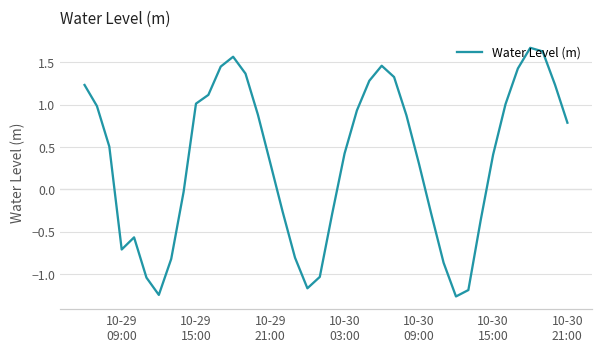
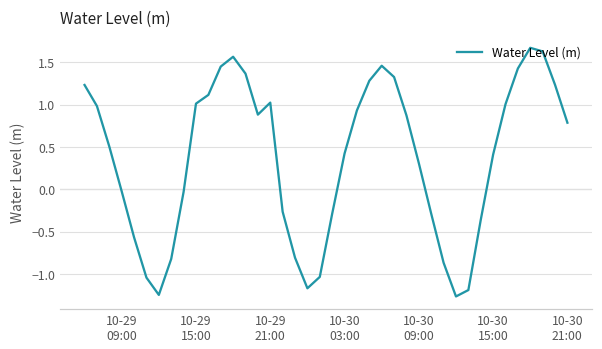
10-29 09:00: -0.7 -> 0.0
10-29 21:00: 0.3 -> 1.0
